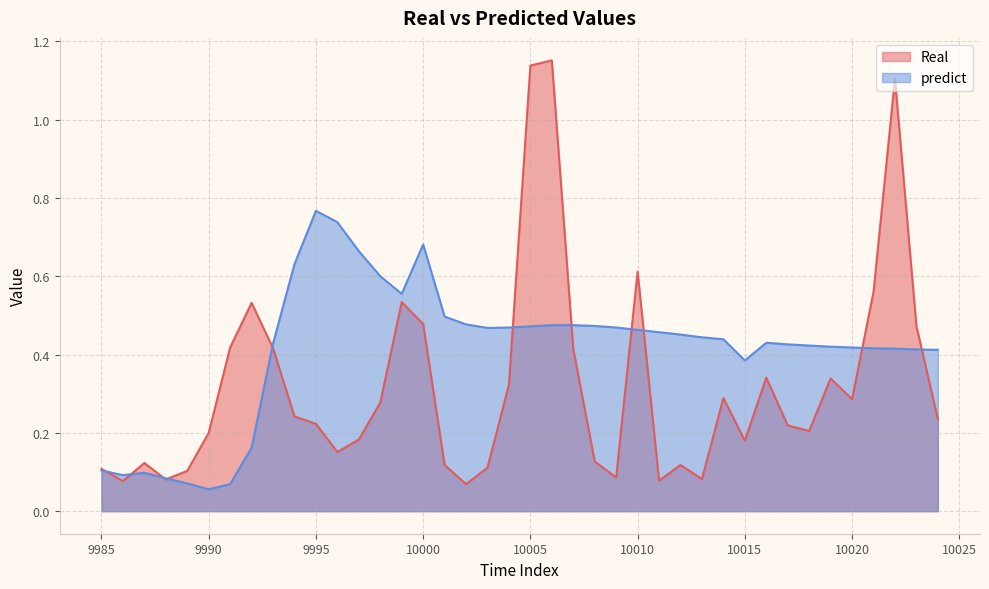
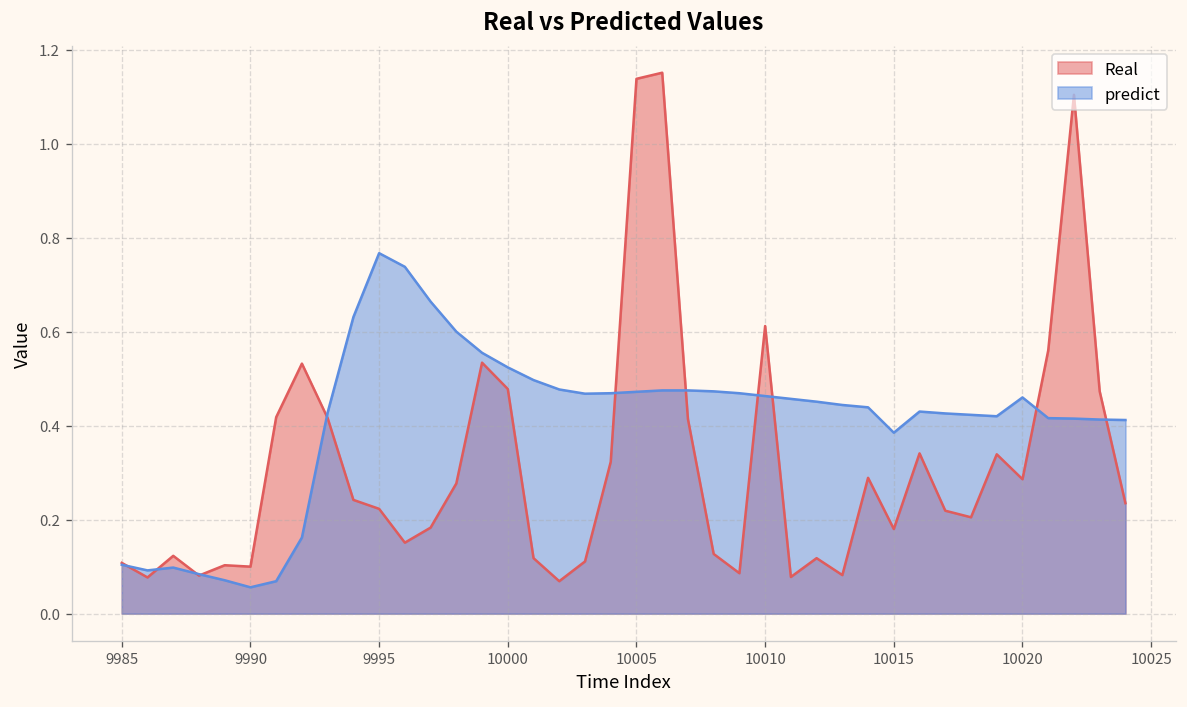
Real, 9990: 0.2 -> 0.1
predict, 10000: 0.68 -> 0.52
predict, 10020: 0.42 -> 0.46
